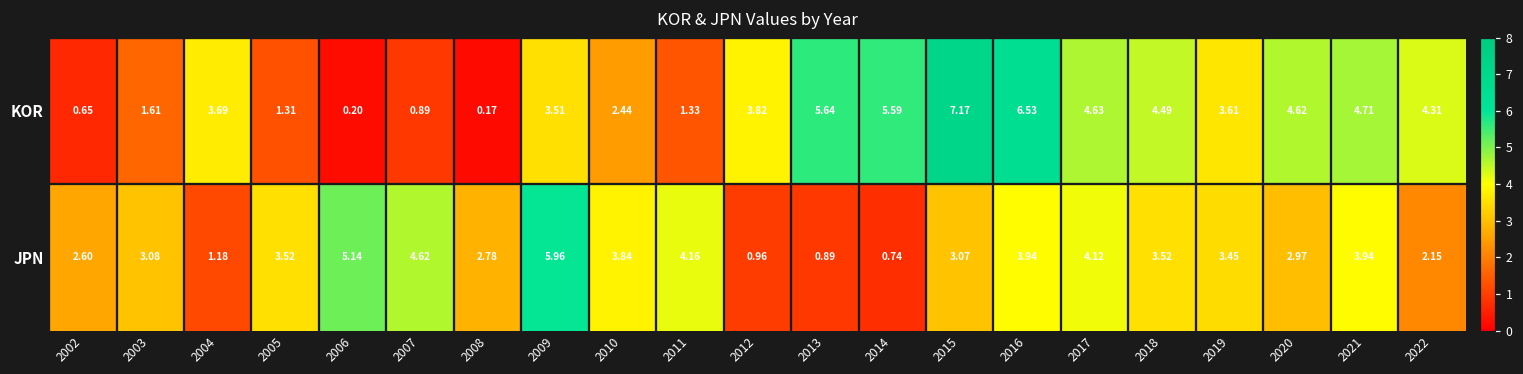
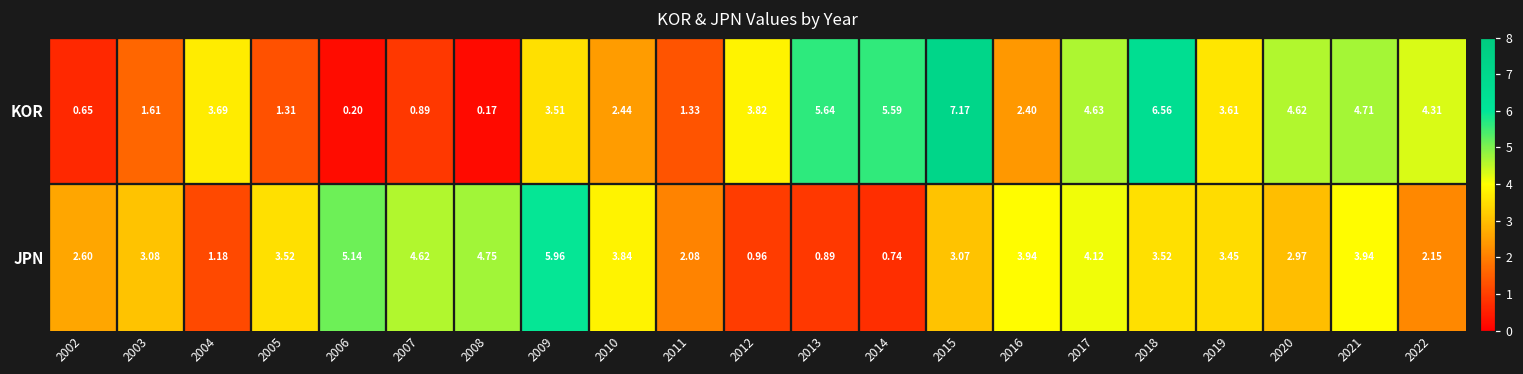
KOR, 2016: 6.53 -> 2.40
KOR, 2018: 4.49 -> 6.56
JPN, 2008: 2.78 -> 4.75
JPN, 2011: 4.16 -> 2.08
